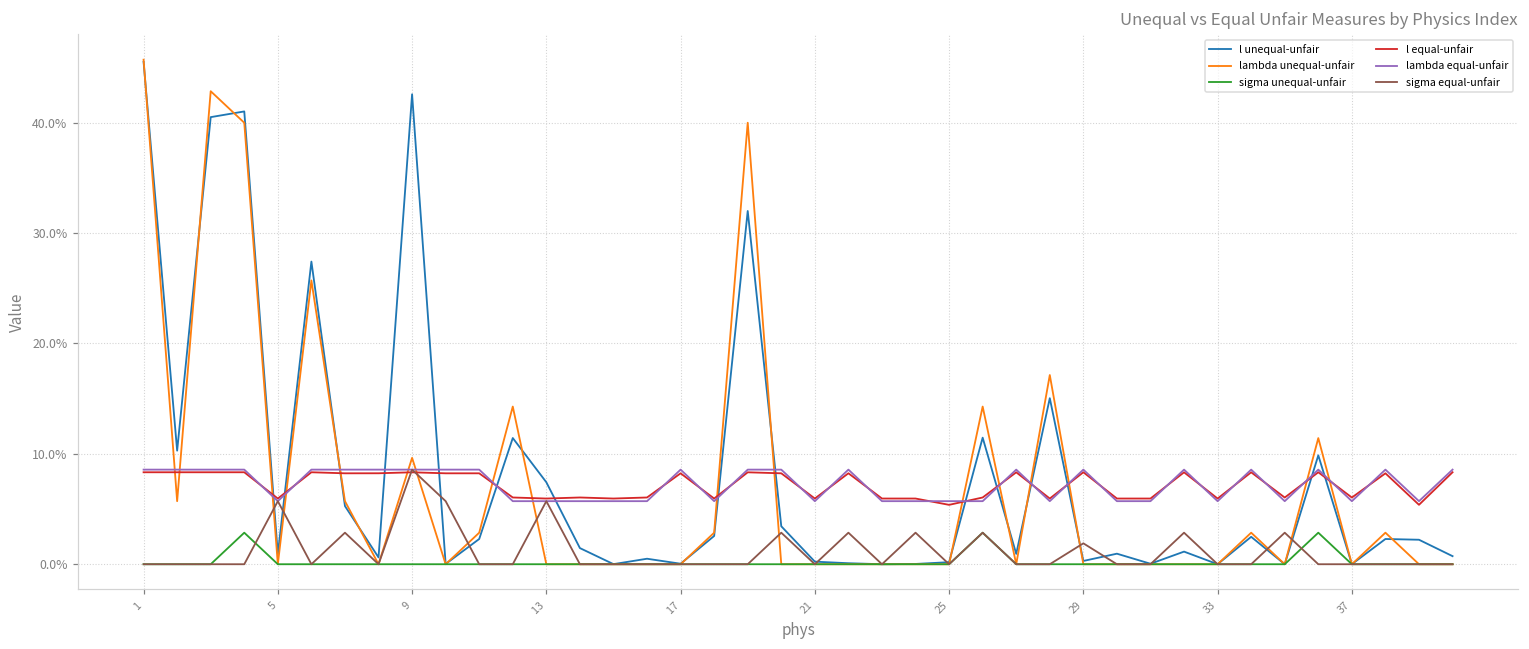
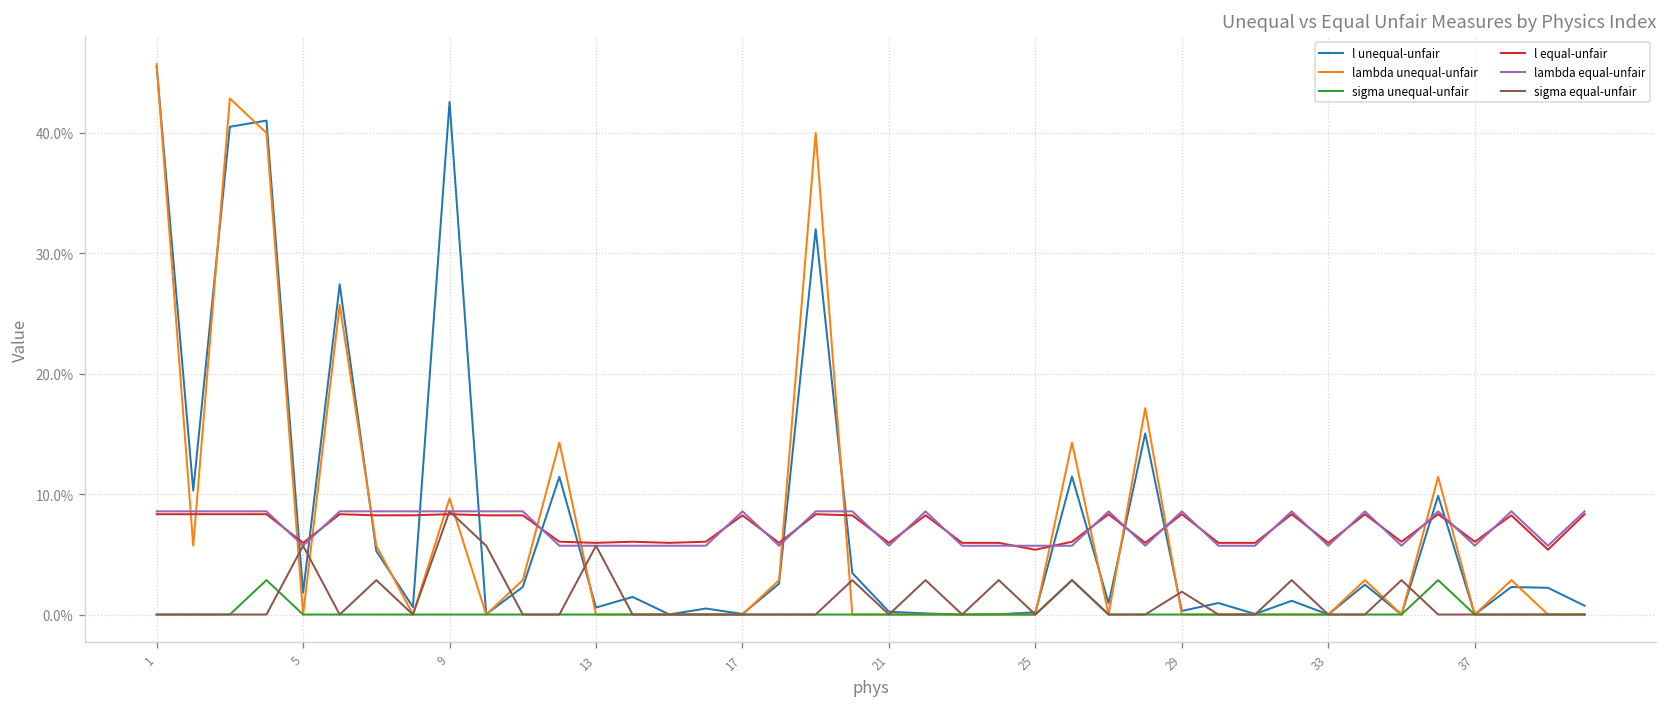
l unequal-unfair, 5: 0.9% -> 1.8%
l unequal-unfair, 13: 7.4% -> 0.6%
